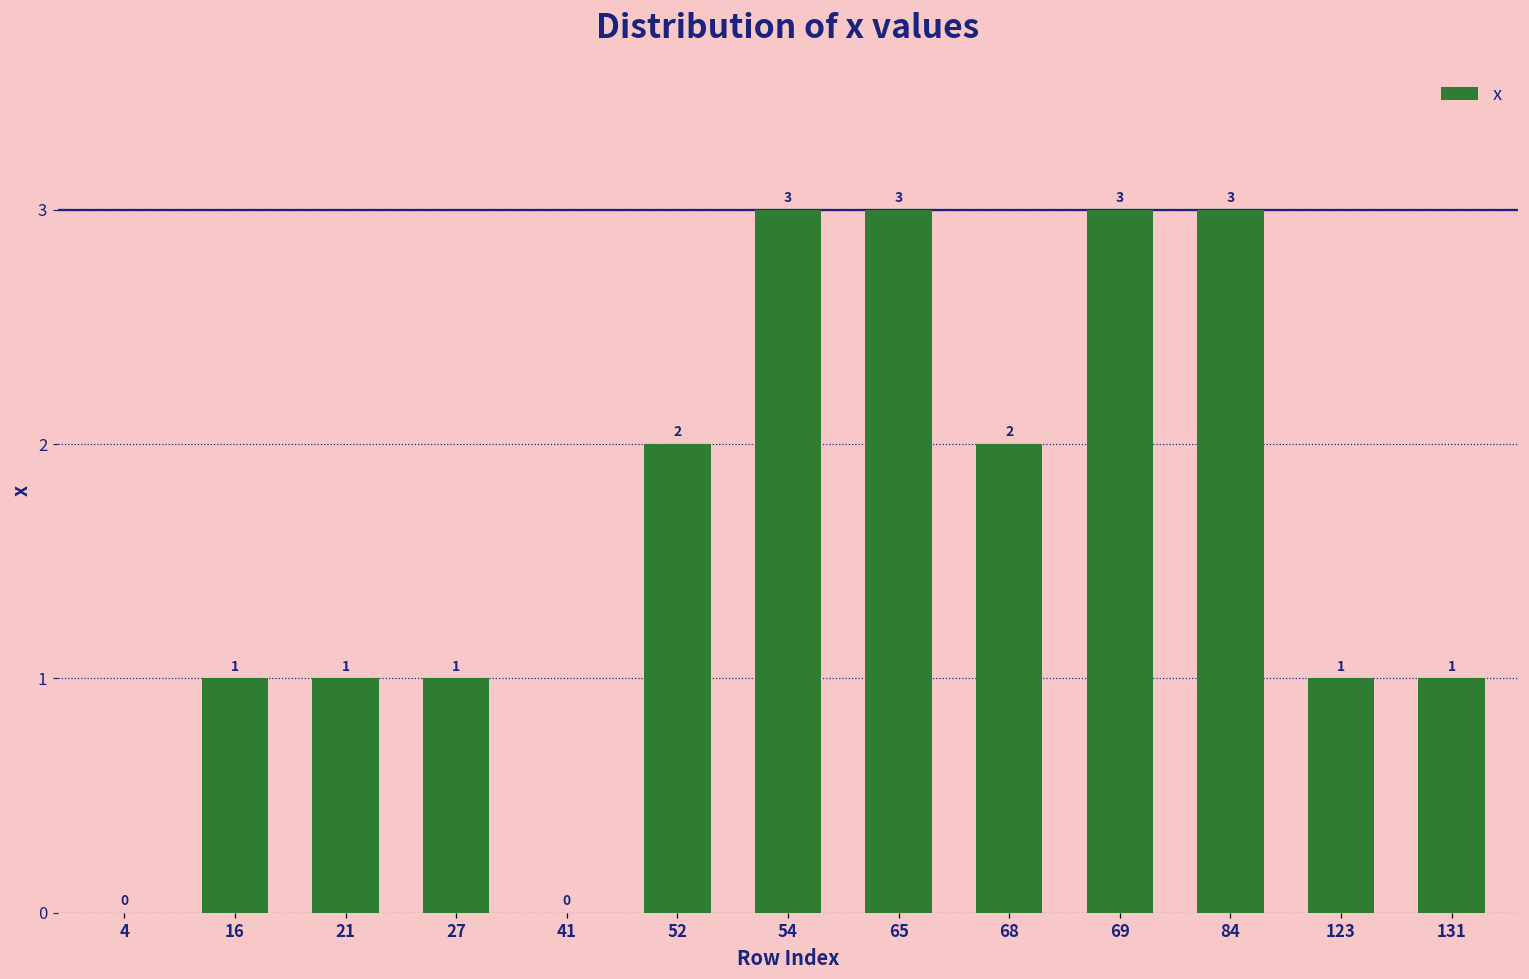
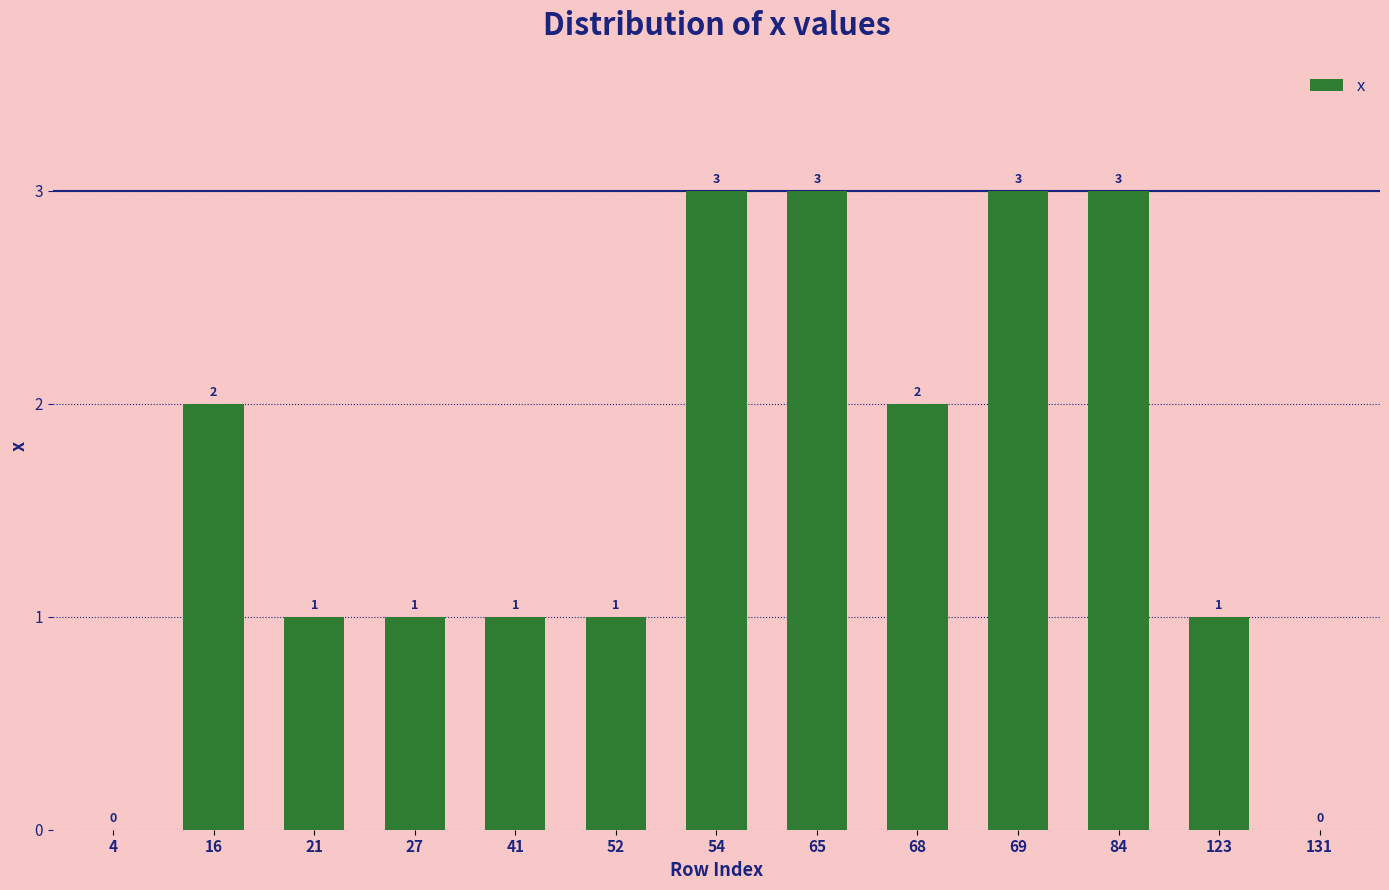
16: 1 -> 2
41: 0 -> 1
52: 2 -> 1
131: 1 -> 0
